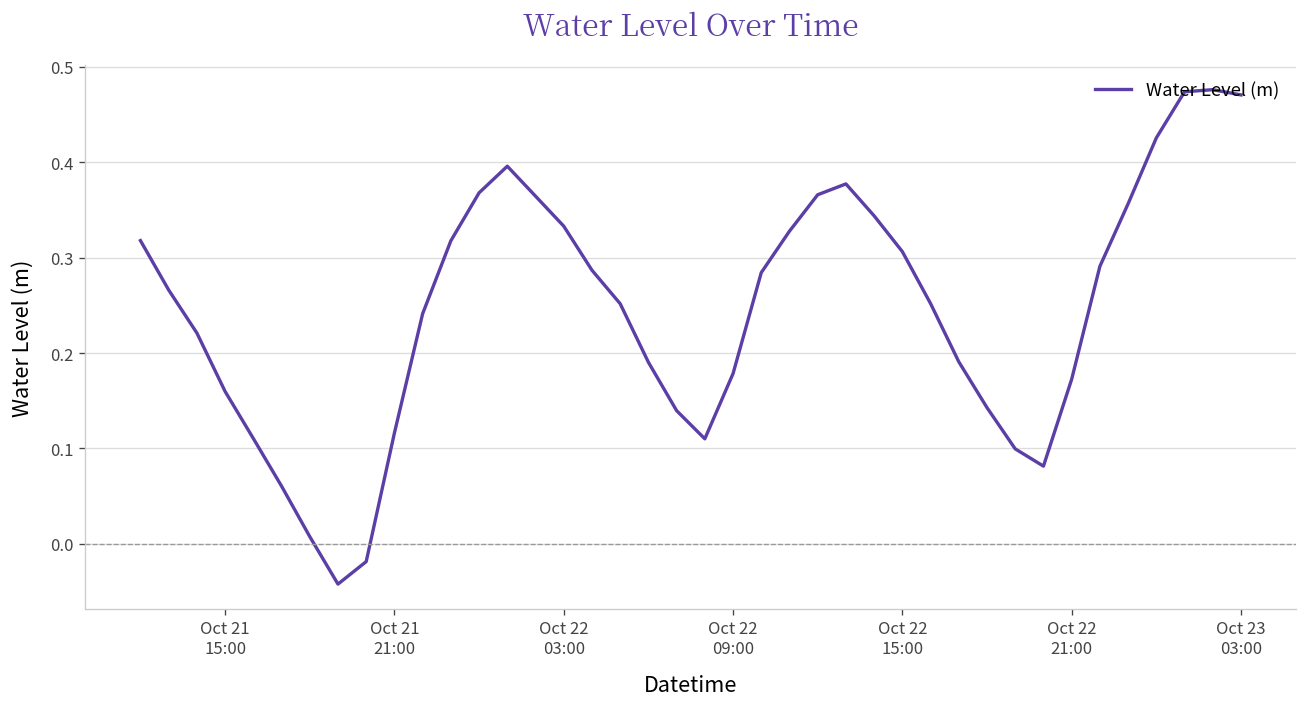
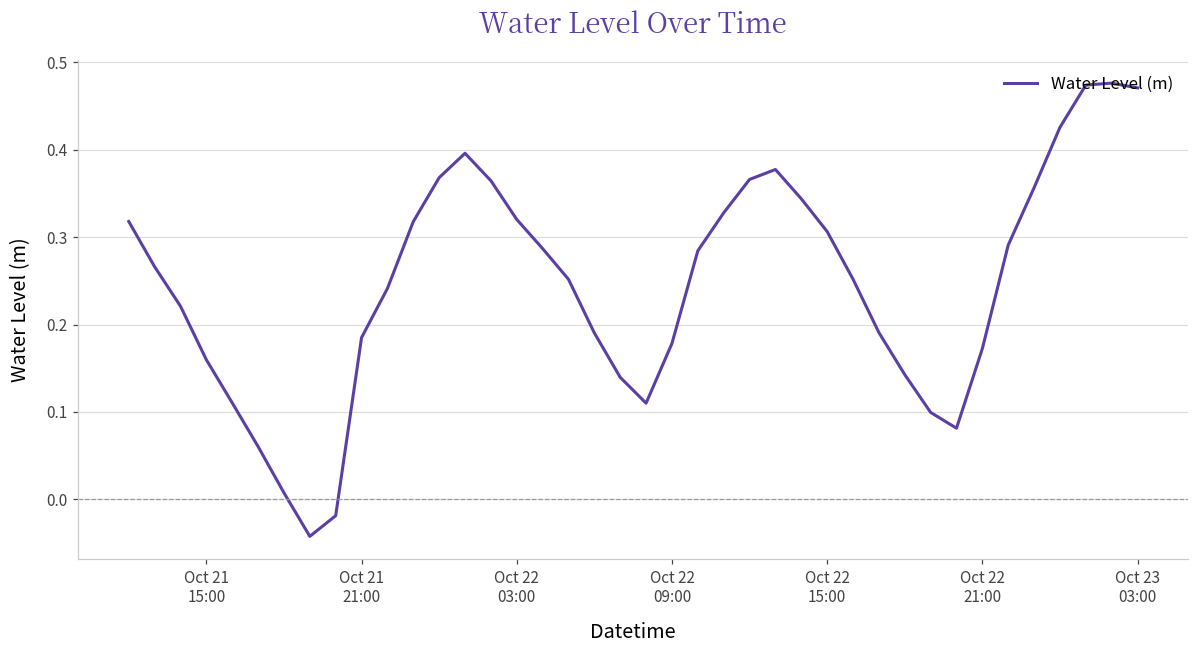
Oct 21 21:00: 0.12 -> 0.19
Oct 22 03:00: 0.33 -> 0.32
